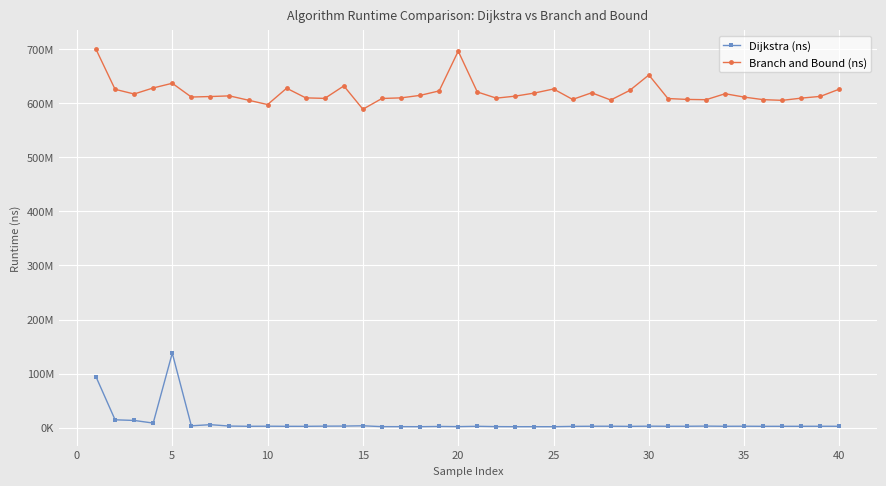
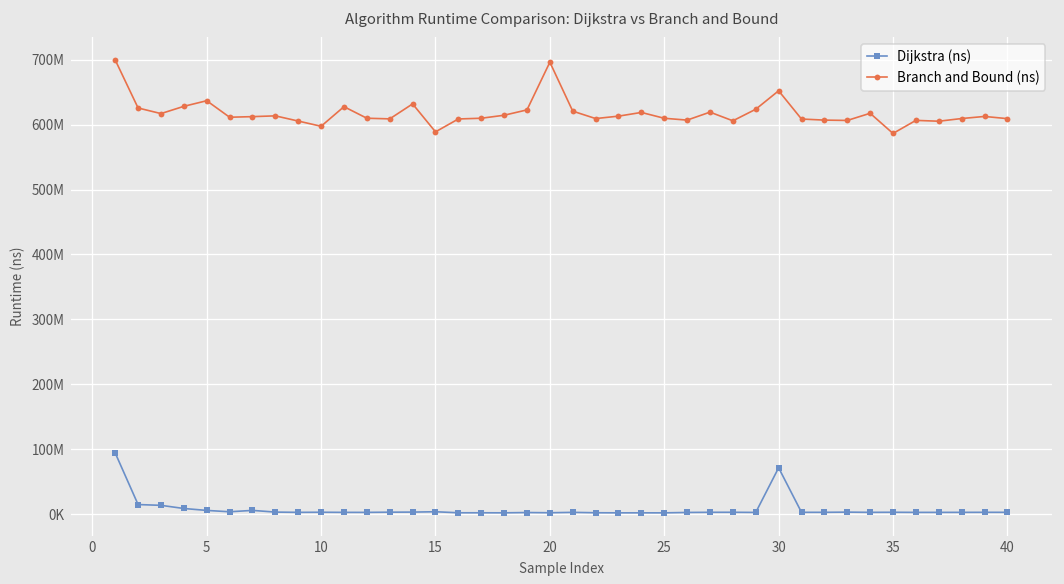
Dijkstra (ns), 5: 140000000 -> 10000000
Branch and Bound (ns), 25: 630000000 -> 610000000
Dijkstra (ns), 30: 0 -> 70000000
Branch and Bound (ns), 35: 610000000 -> 590000000
Branch and Bound (ns), 40: 630000000 -> 610000000
